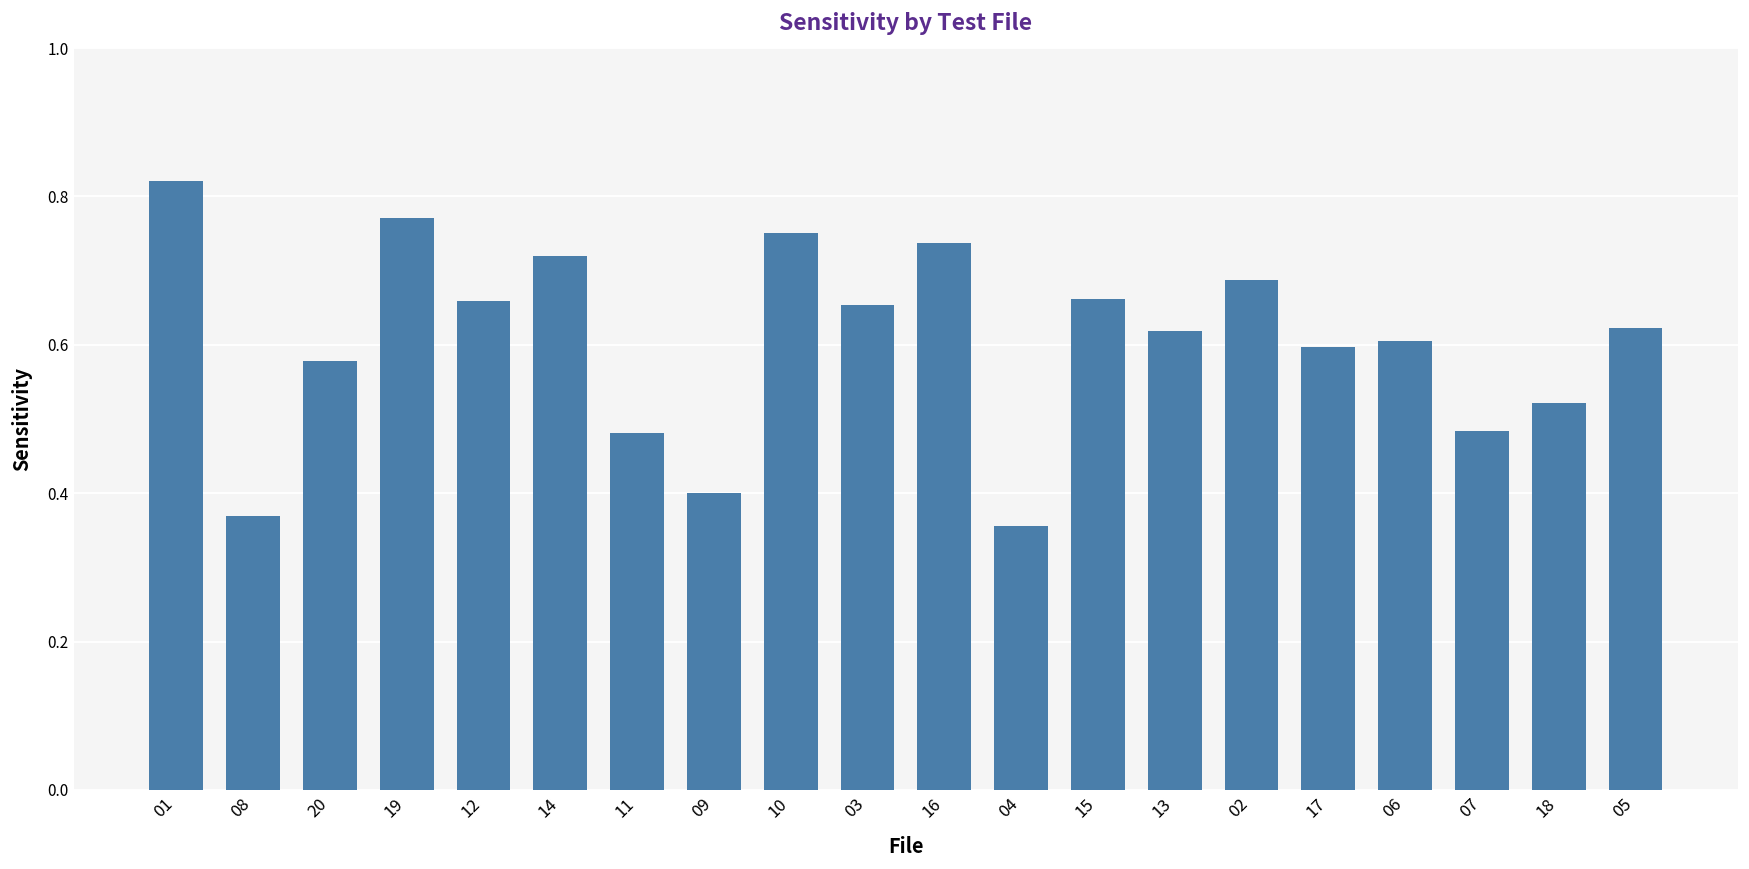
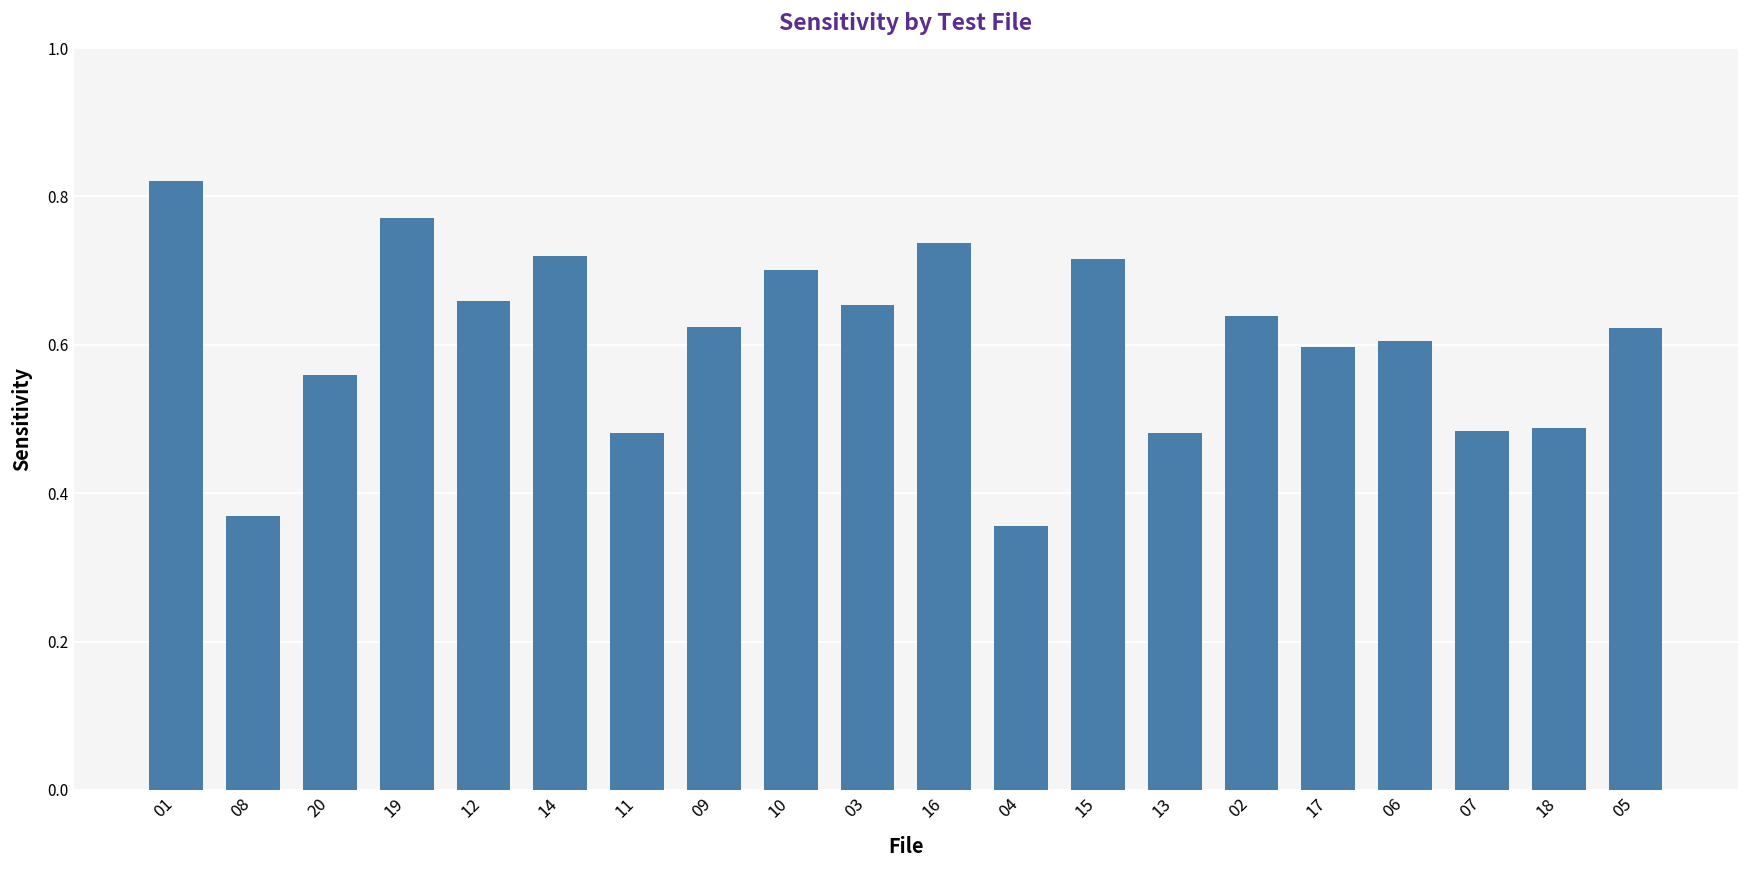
20: 0.58 -> 0.56
09: 0.40 -> 0.62
10: 0.75 -> 0.70
15: 0.66 -> 0.72
13: 0.62 -> 0.48
02: 0.69 -> 0.64
18: 0.52 -> 0.49
